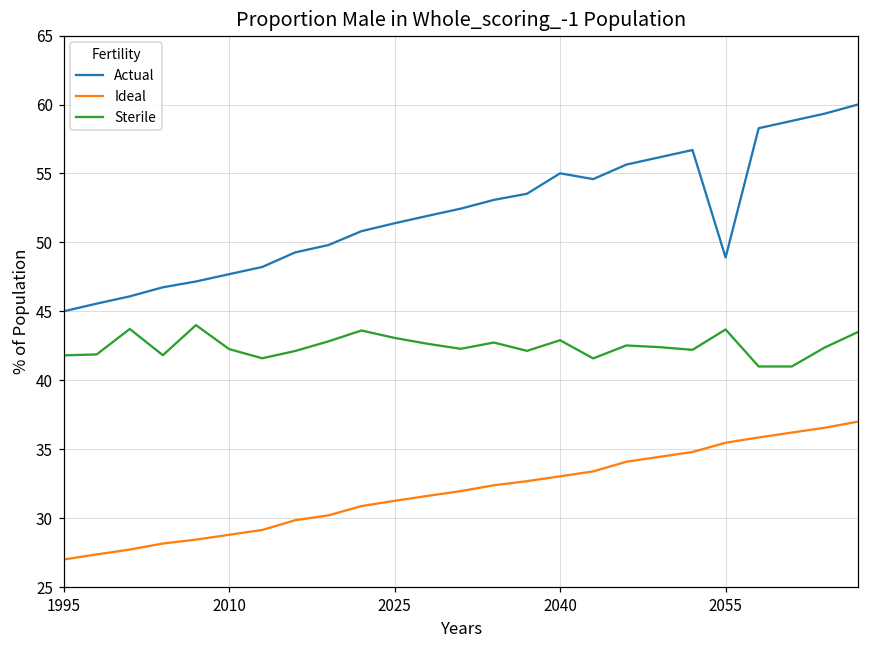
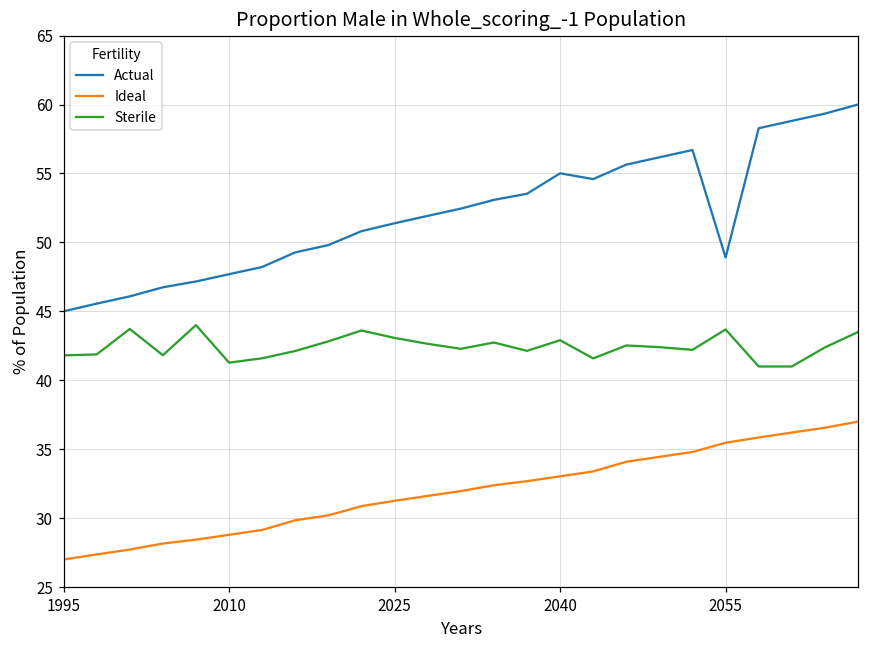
Sterile, 2010: 42.3 -> 41.3
